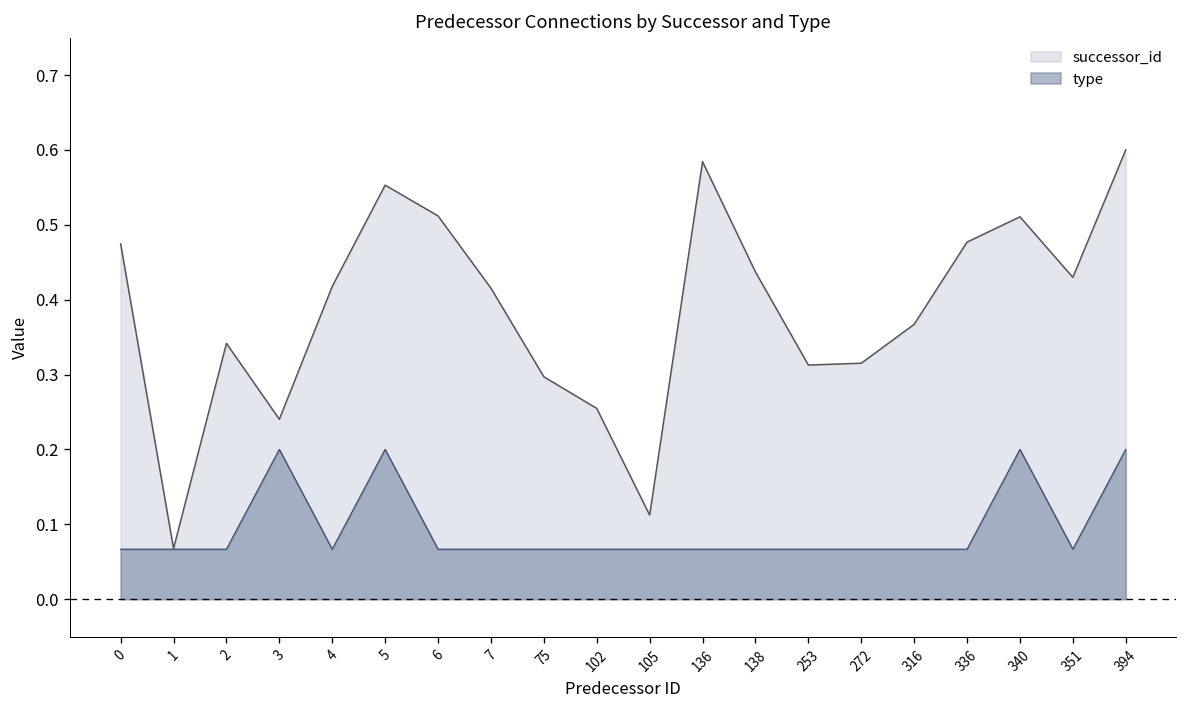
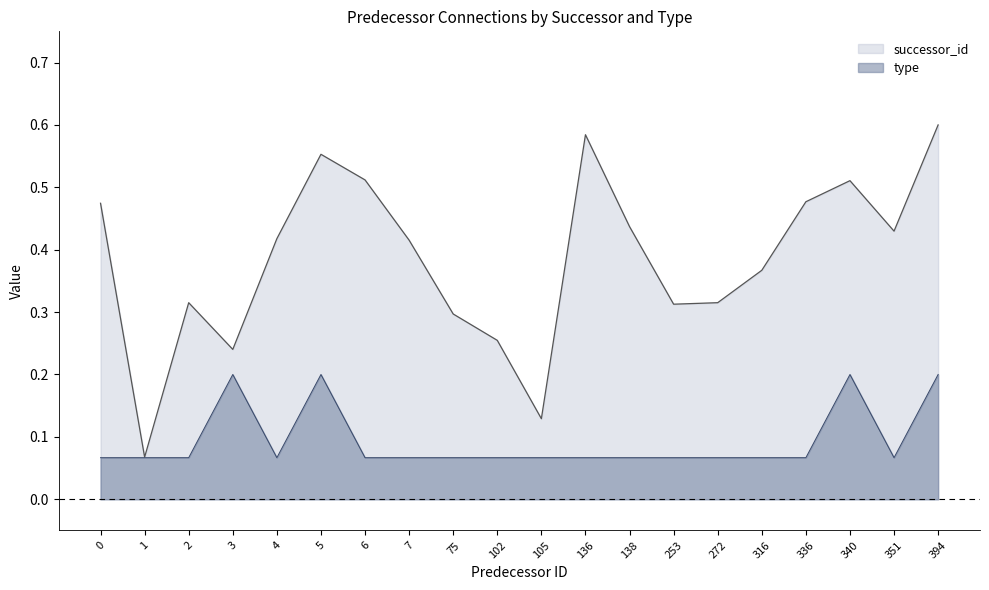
successor_id, 2: 0.34 -> 0.32
successor_id, 105: 0.11 -> 0.13
